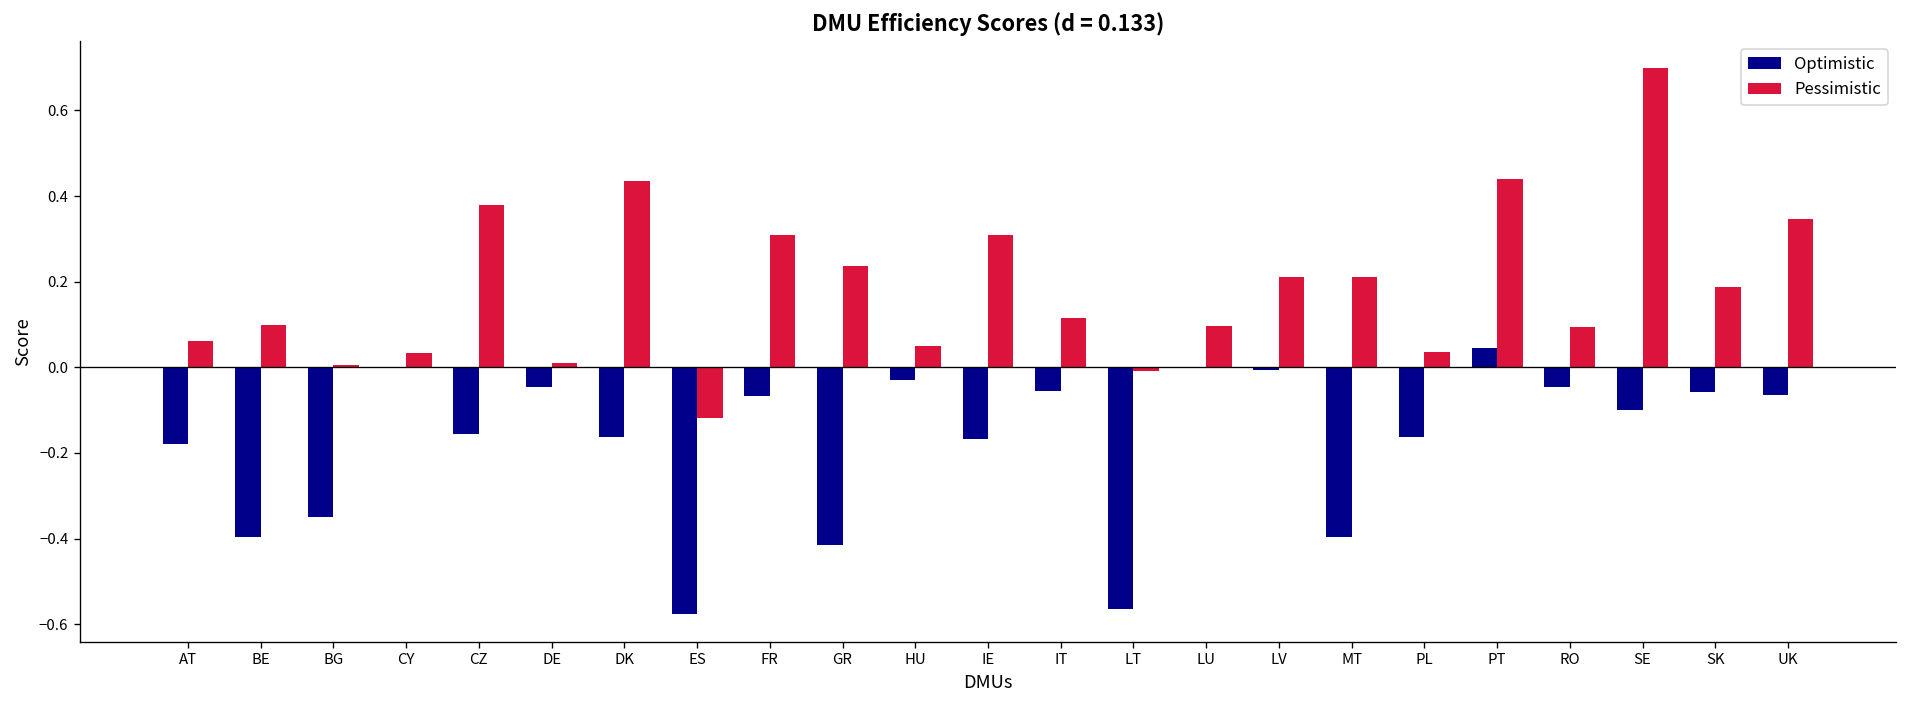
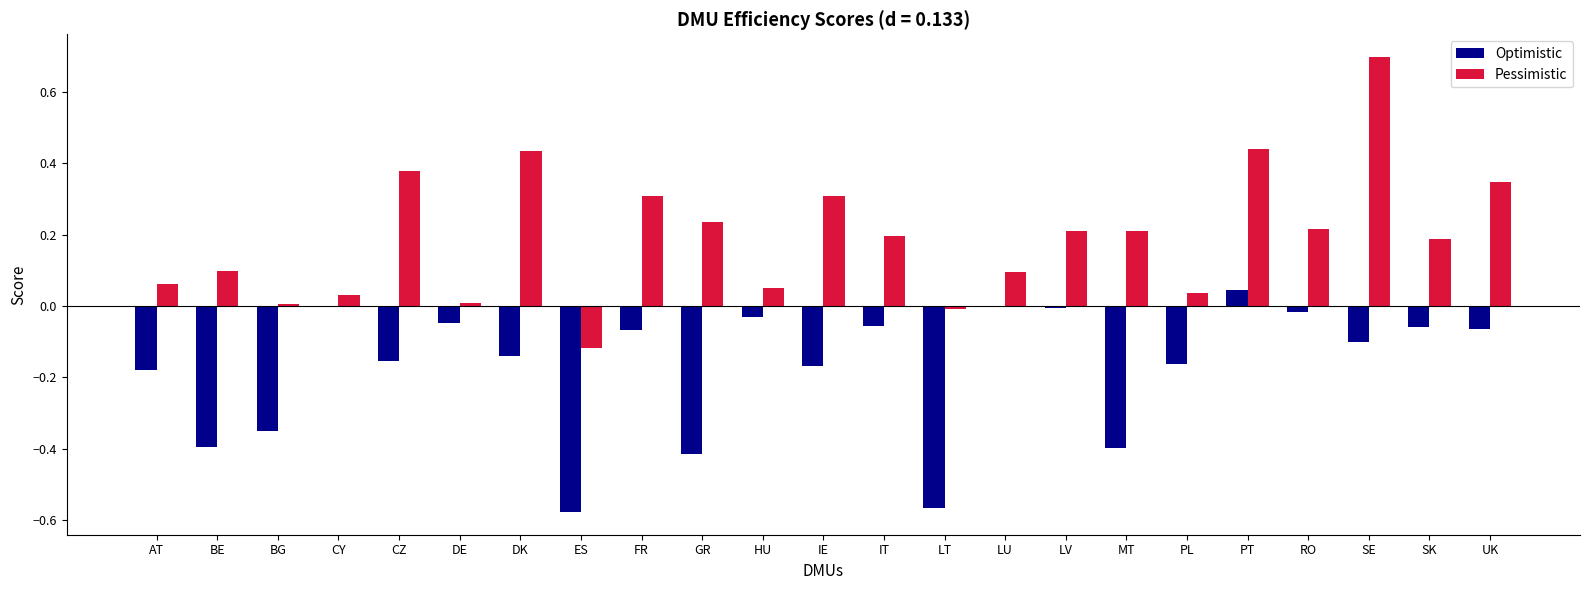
Optimistic, DK: -0.16 -> -0.14
Pessimistic, IT: 0.11 -> 0.20
Optimistic, RO: -0.05 -> -0.02
Pessimistic, RO: 0.09 -> 0.22
